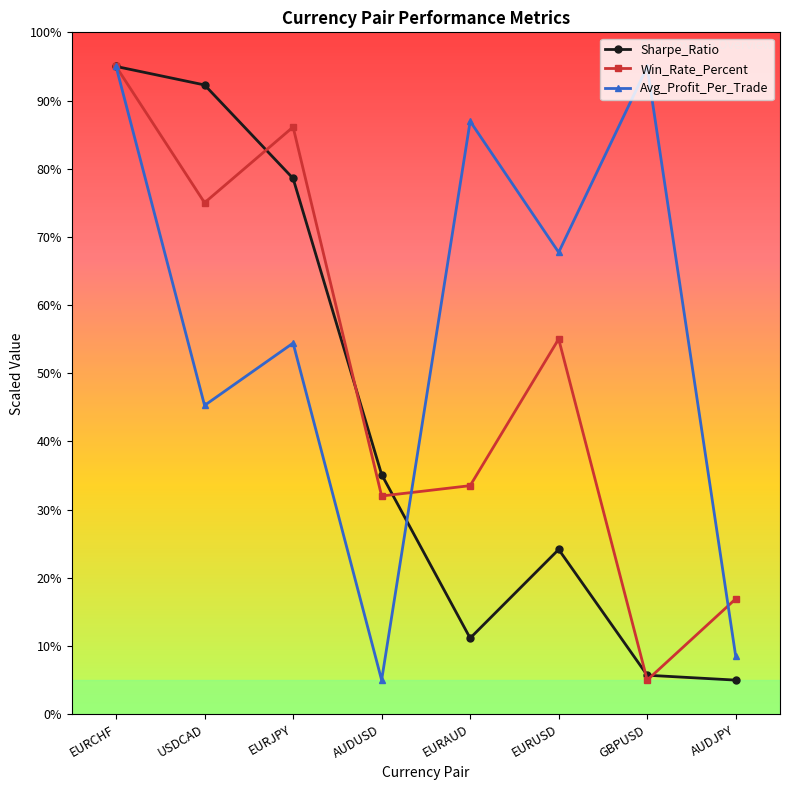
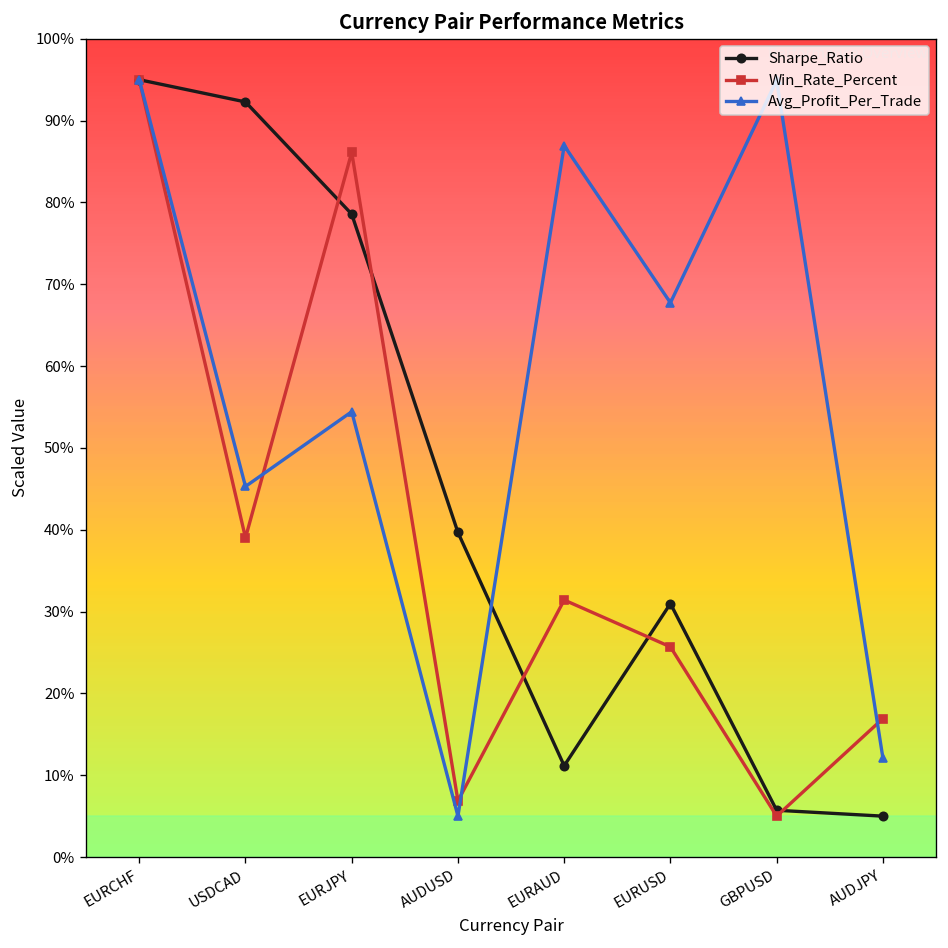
Win_Rate_Percent, USDCAD: 75% -> 39%
Sharpe_Ratio, AUDUSD: 35% -> 40%
Win_Rate_Percent, AUDUSD: 32% -> 7%
Win_Rate_Percent, EURAUD: 34% -> 31%
Sharpe_Ratio, EURUSD: 24% -> 31%
Win_Rate_Percent, EURUSD: 55% -> 26%
Avg_Profit_Per_Trade, AUDJPY: 8% -> 12%
